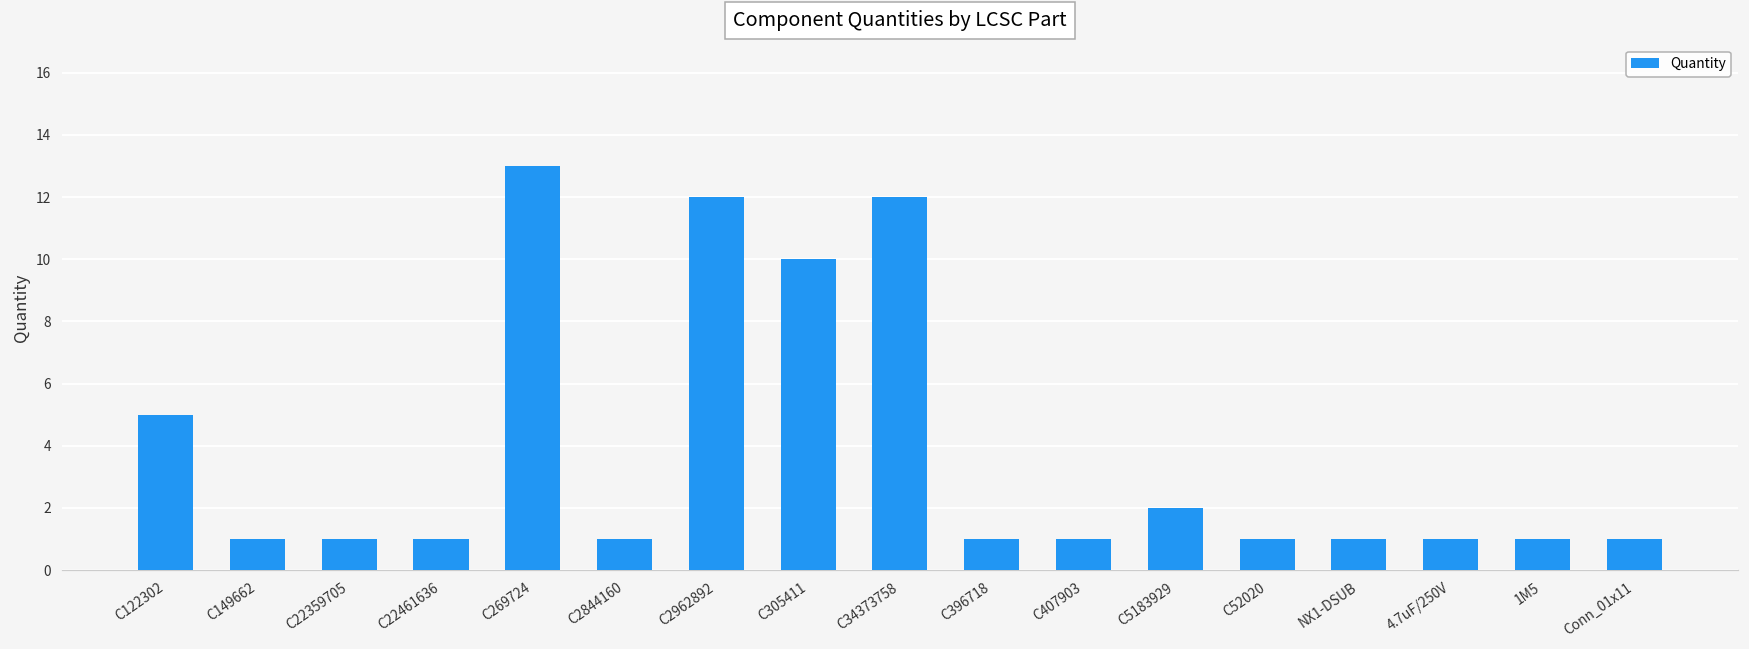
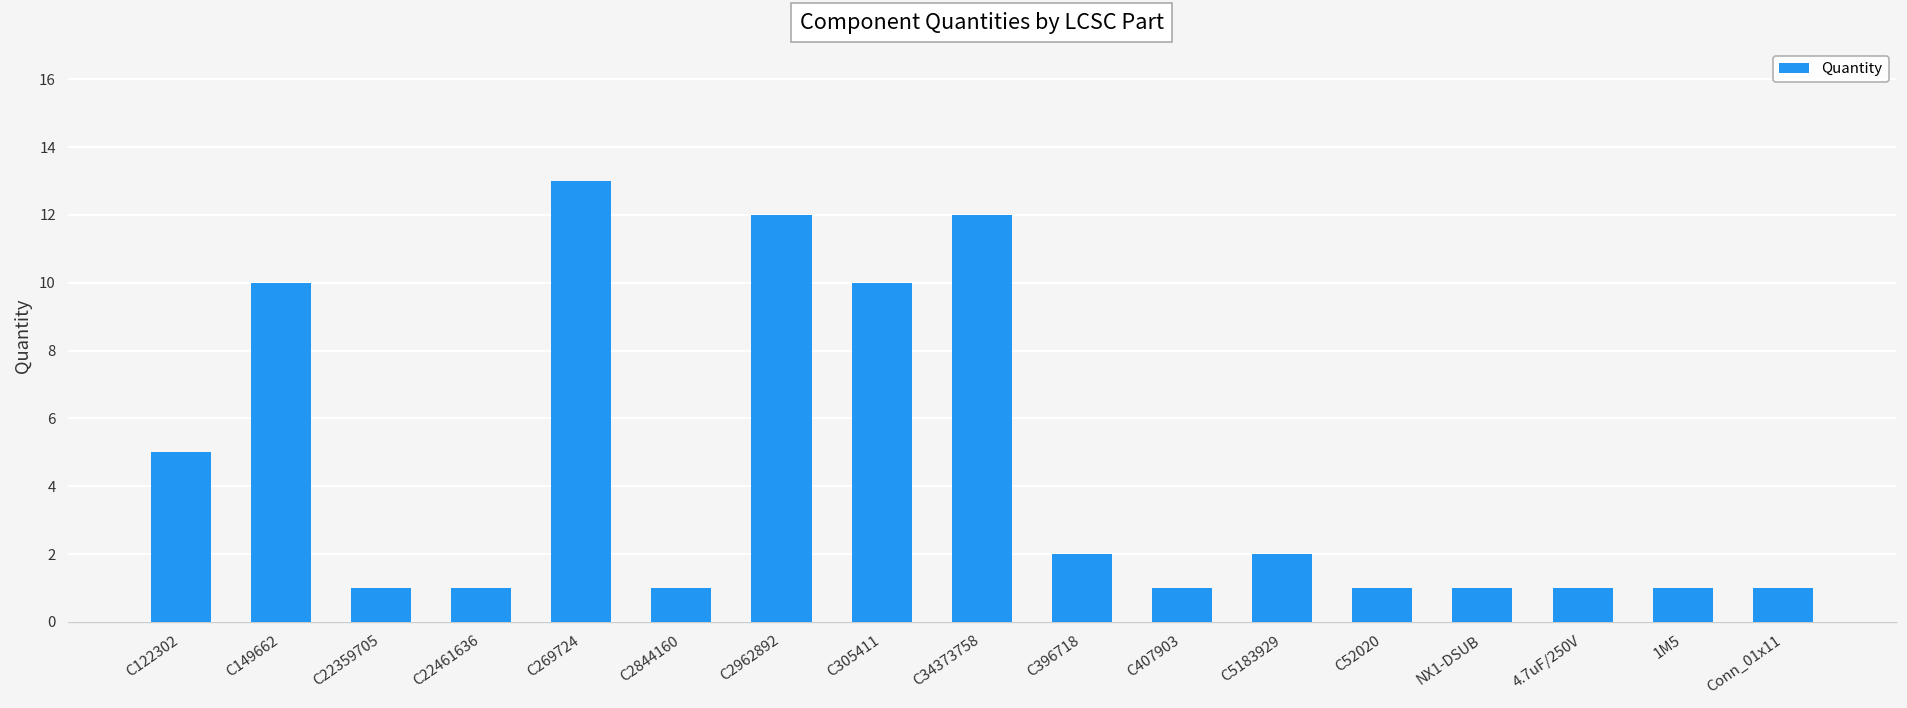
C149662: 1 -> 10
C396718: 1 -> 2
